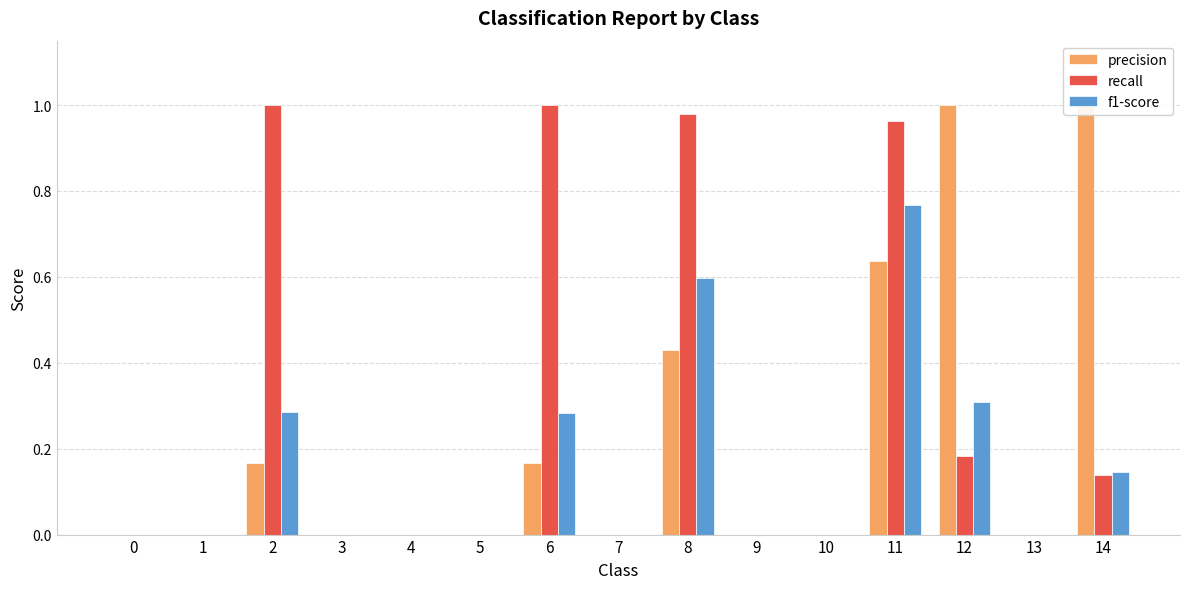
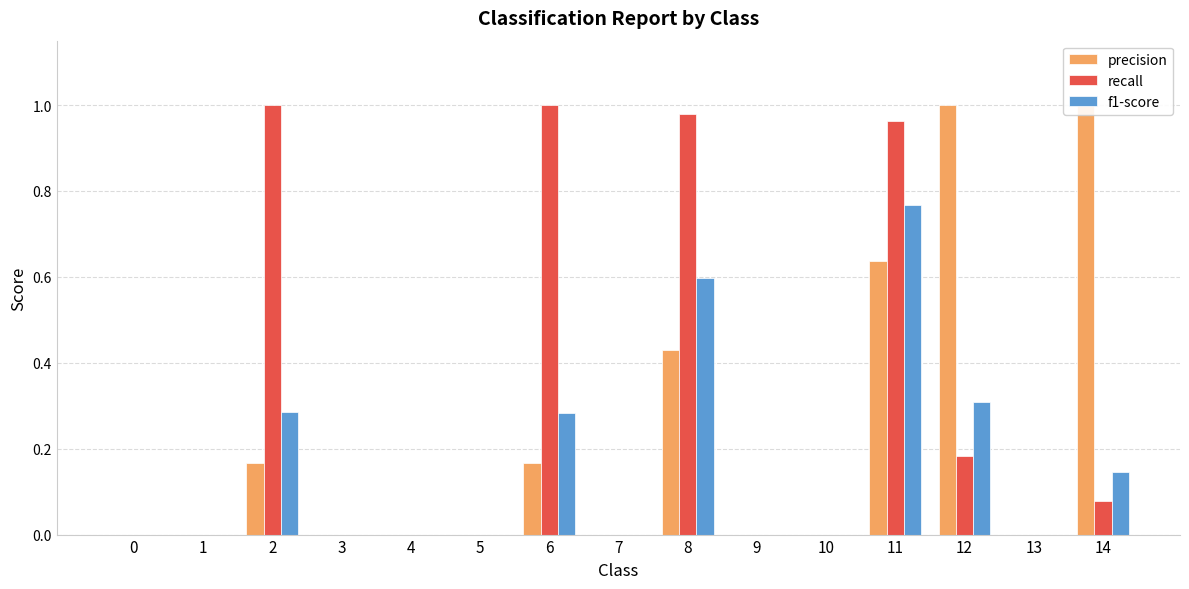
recall, 14: 0.14 -> 0.08
